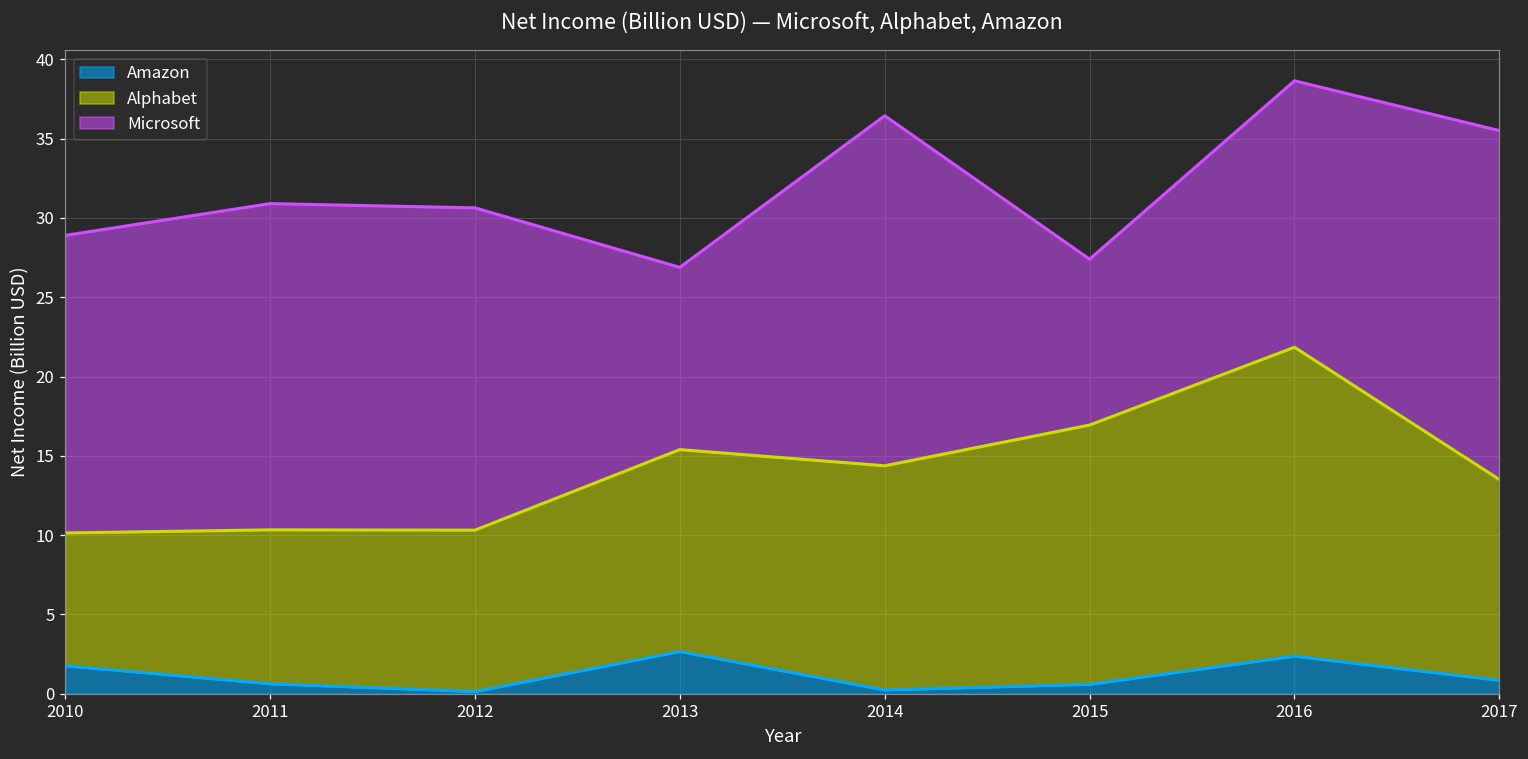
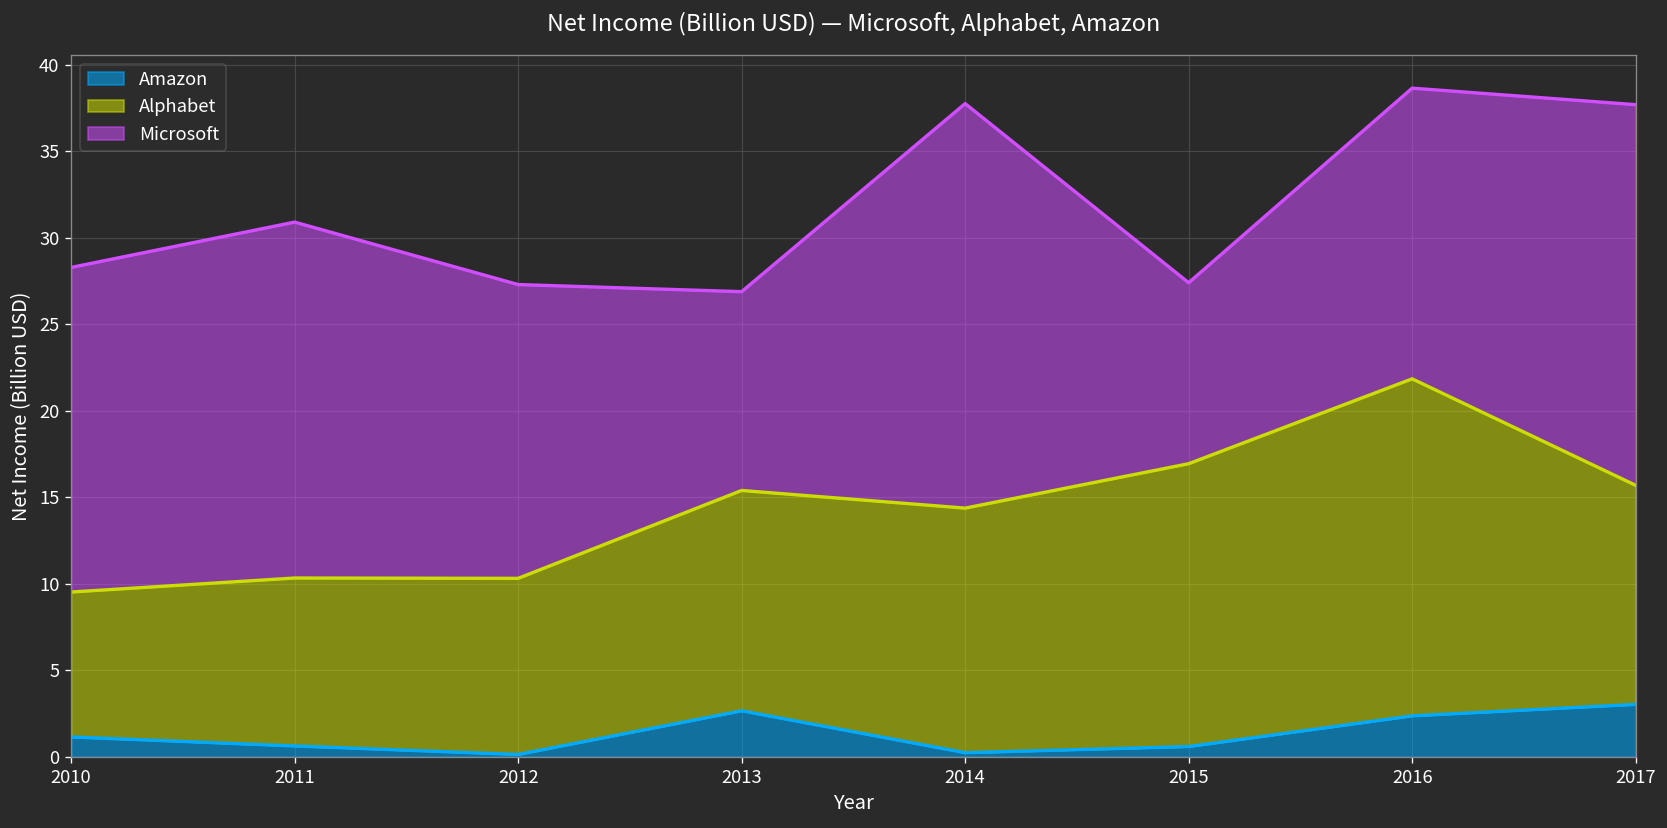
Amazon, 2010: 1.8 -> 1.2
Microsoft, 2012: 20.3 -> 17.0
Microsoft, 2014: 22.1 -> 23.4
Amazon, 2017: 0.8 -> 3.0
